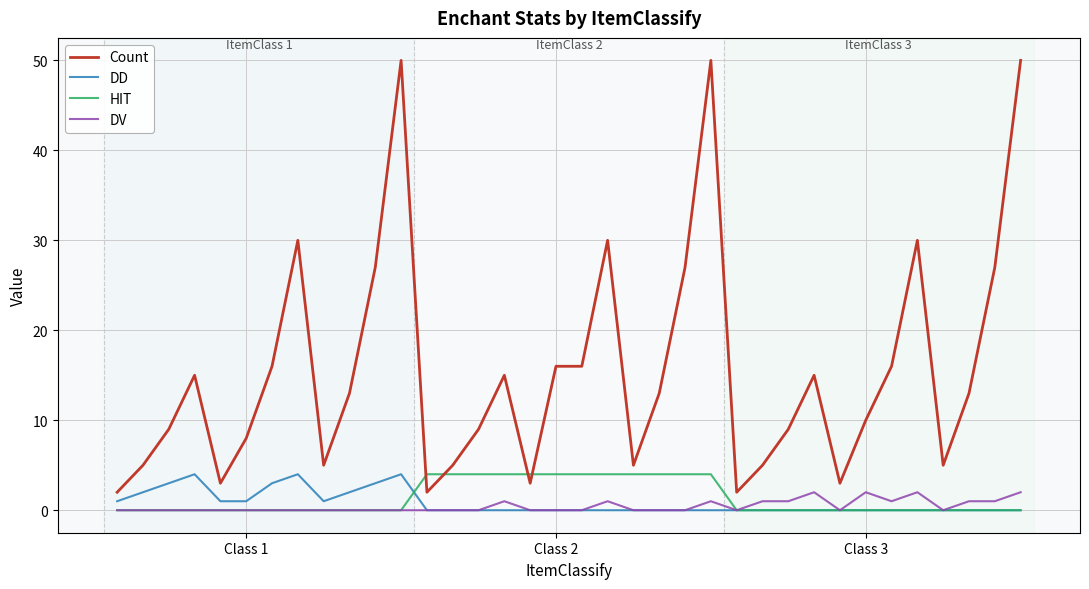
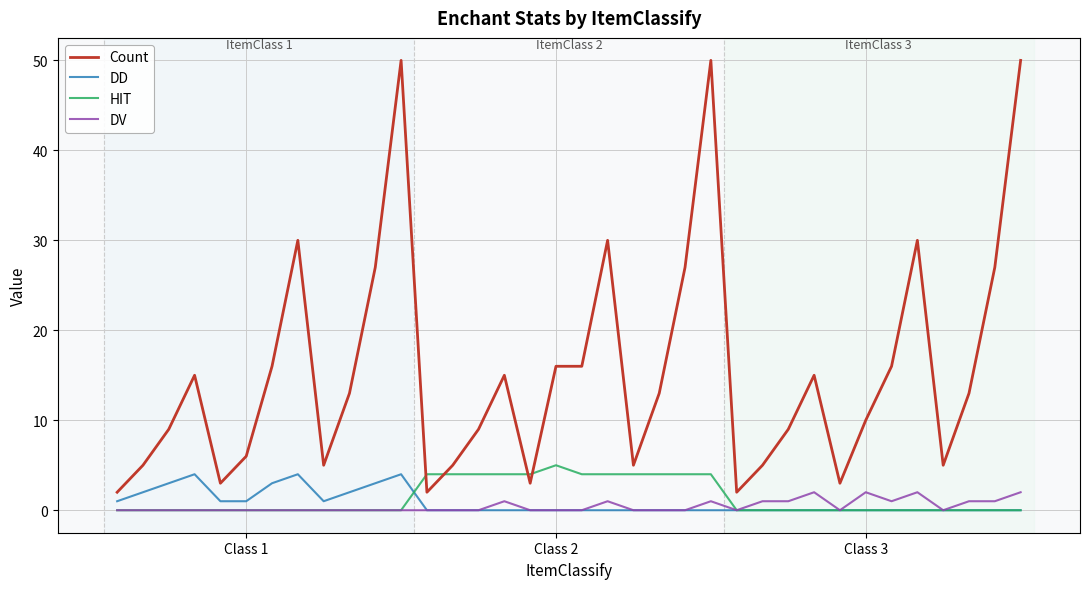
Count, Class 1: 8 -> 6
HIT, Class 2: 4 -> 5
